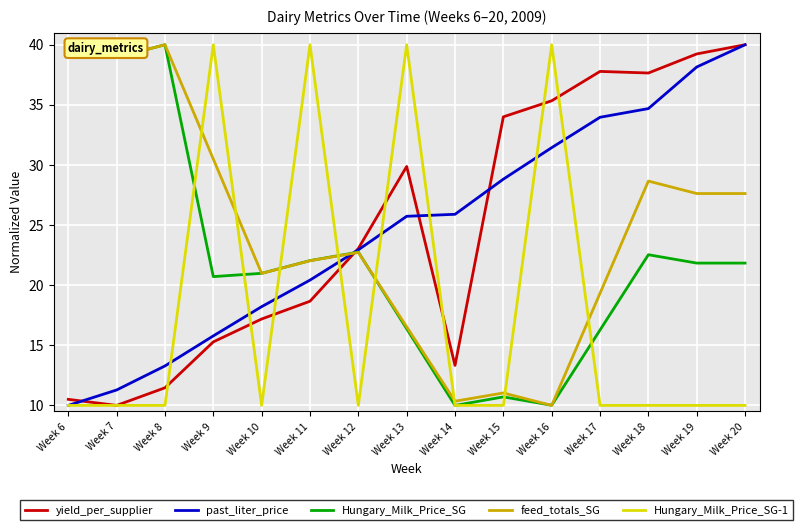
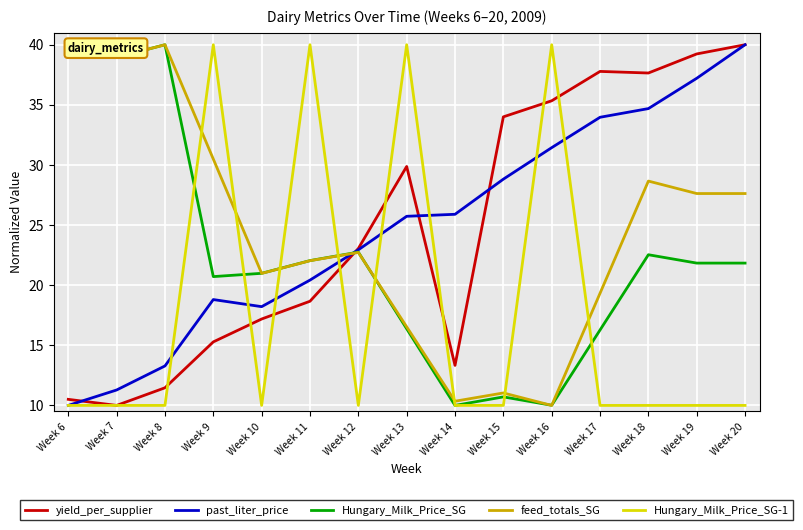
past_liter_price, Week 9: 15.8 -> 18.8
past_liter_price, Week 19: 38.1 -> 37.2
